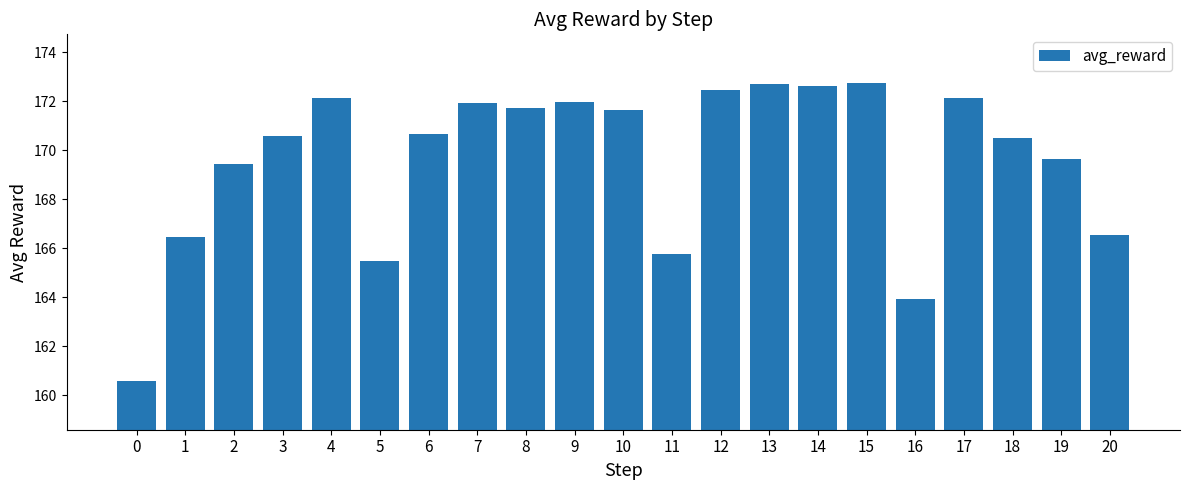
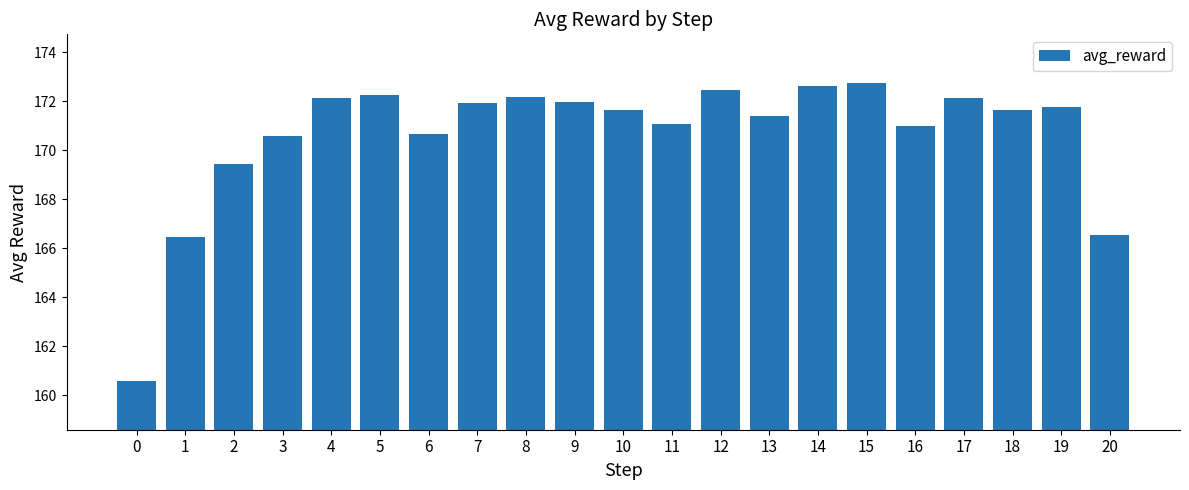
5: 165.5 -> 172.3
8: 171.7 -> 172.2
11: 165.8 -> 171.1
13: 172.7 -> 171.4
16: 163.9 -> 171.0
18: 170.5 -> 171.7
19: 169.6 -> 171.8
